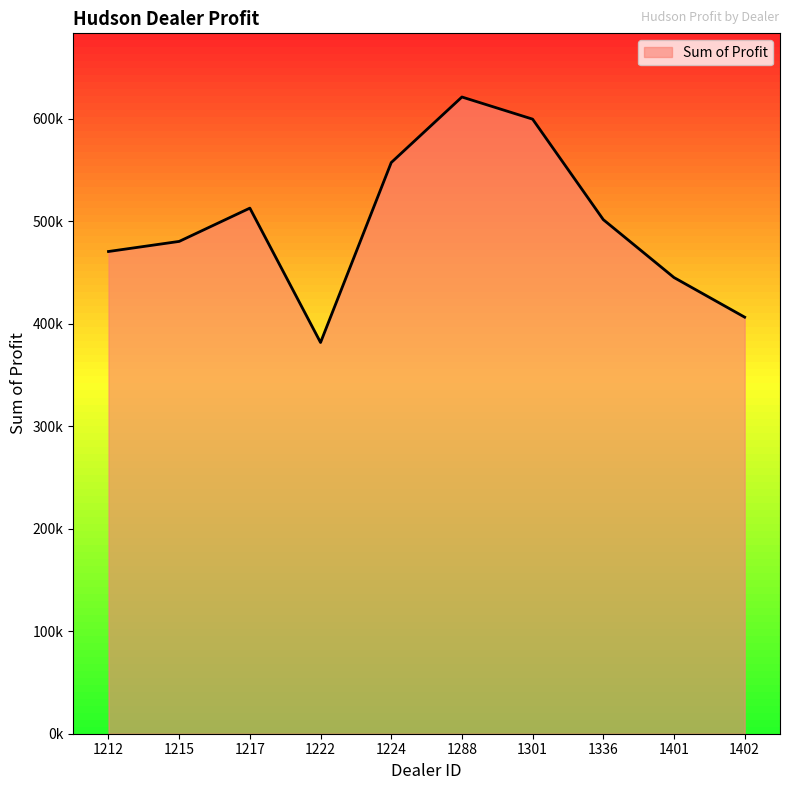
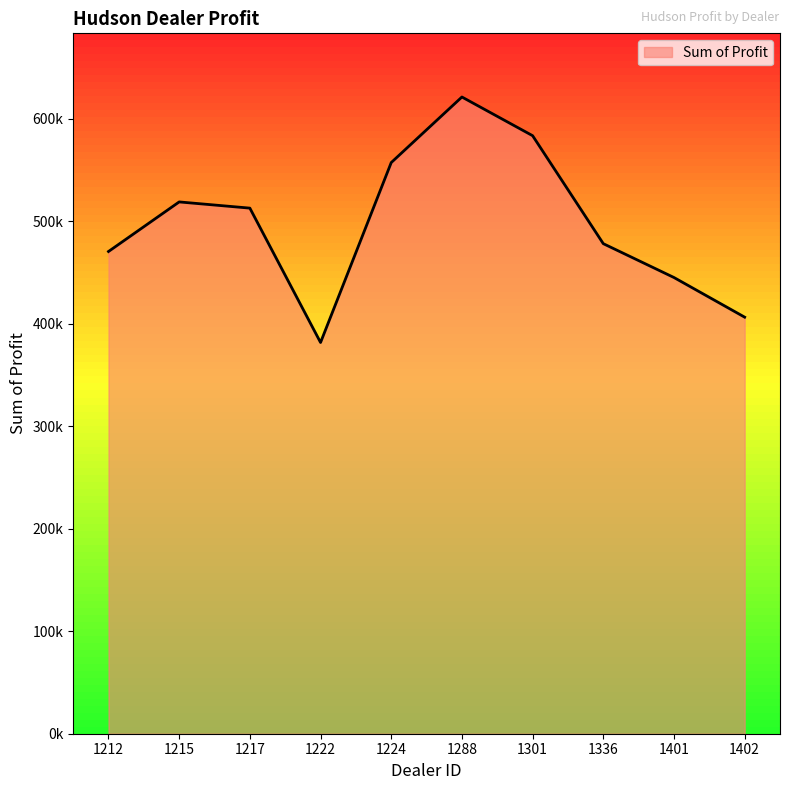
1215: 480000 -> 519000
1301: 600000 -> 583000
1336: 502000 -> 478000
